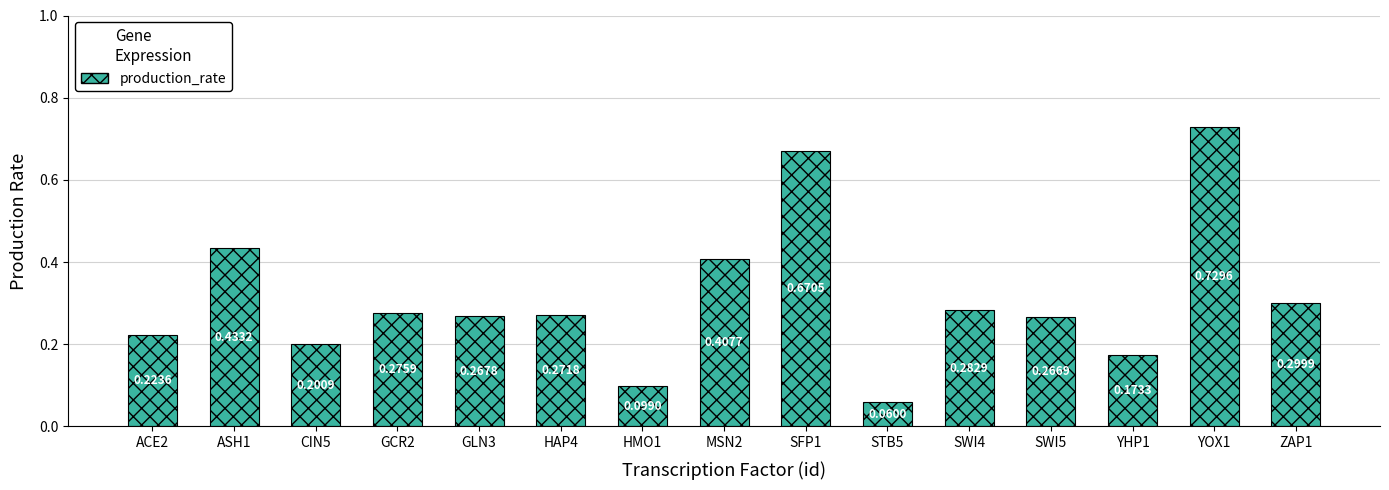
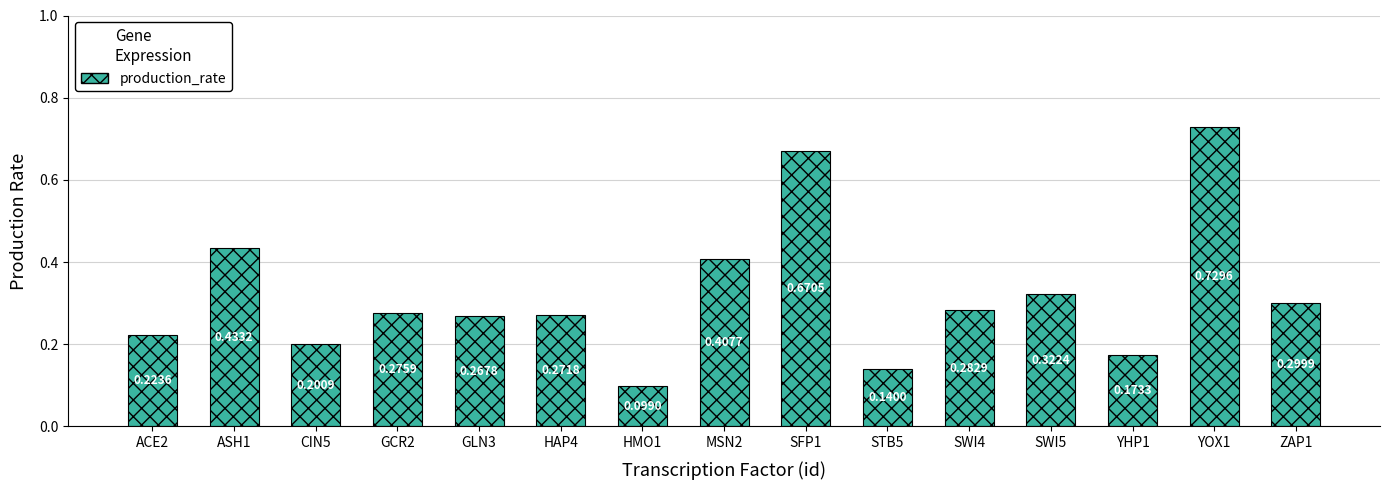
STB5: 0.0600 -> 0.1400
SWI5: 0.2669 -> 0.3224
